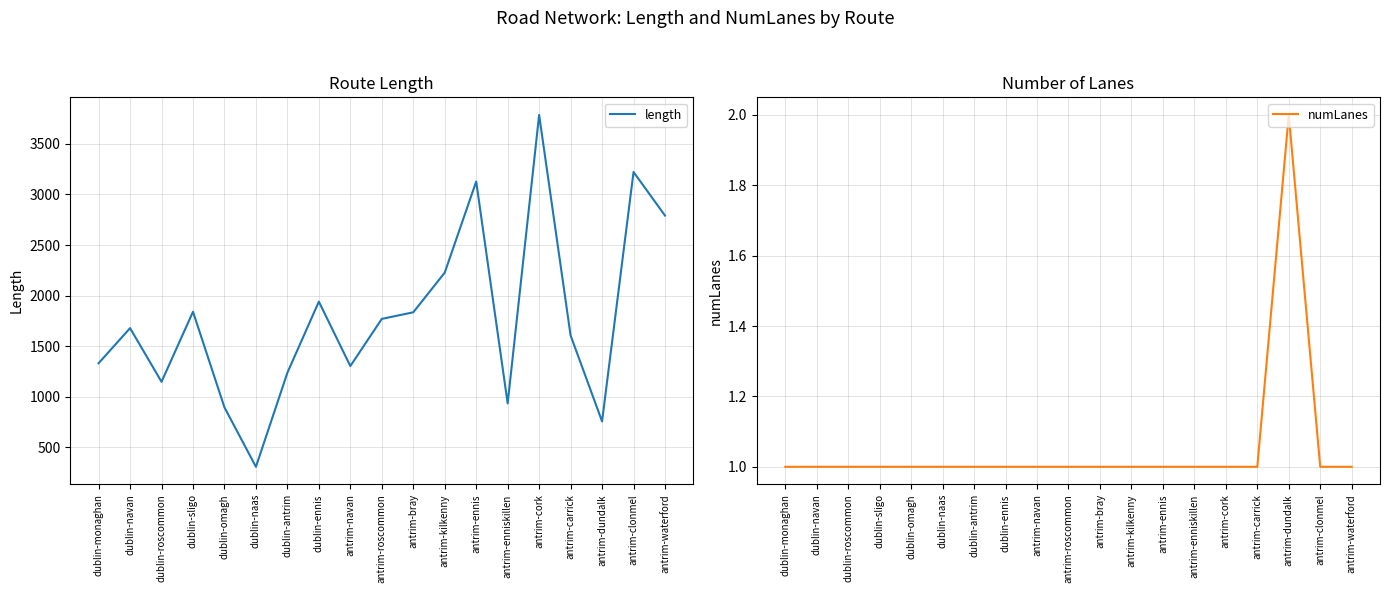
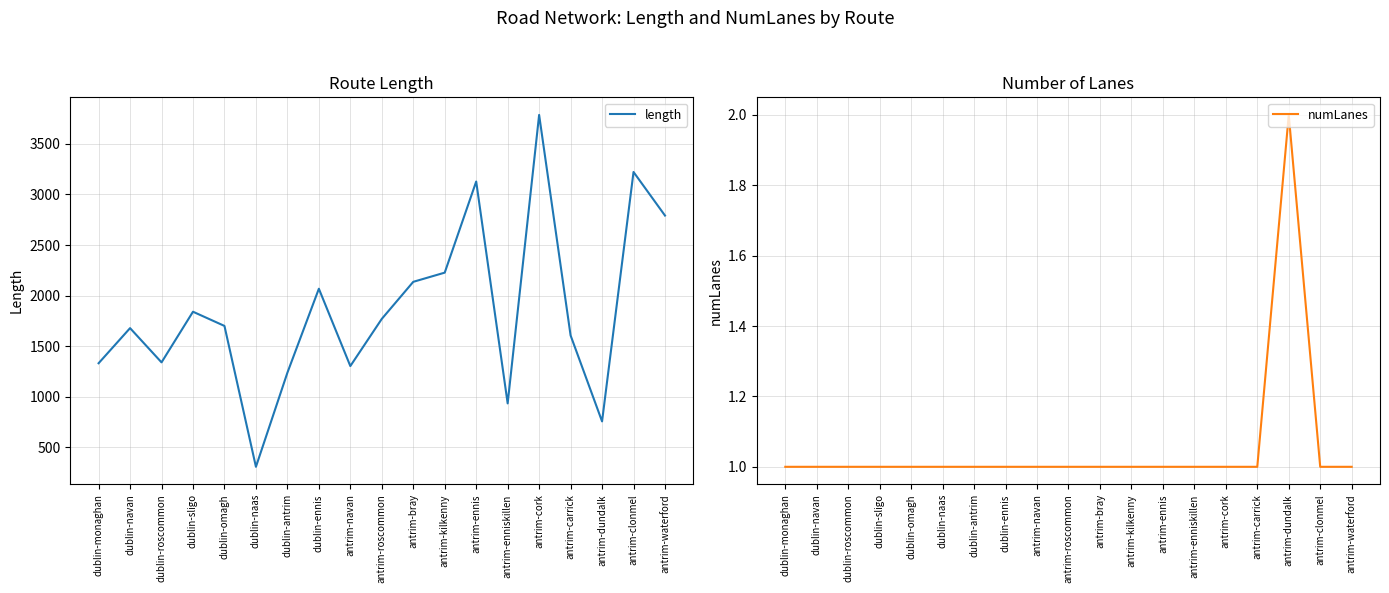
Route Length, dublin-roscommon: 1150 -> 1340
Route Length, dublin-omagh: 890 -> 1700
Route Length, dublin-ennis: 1940 -> 2070
Route Length, antrim-bray: 1830 -> 2140
